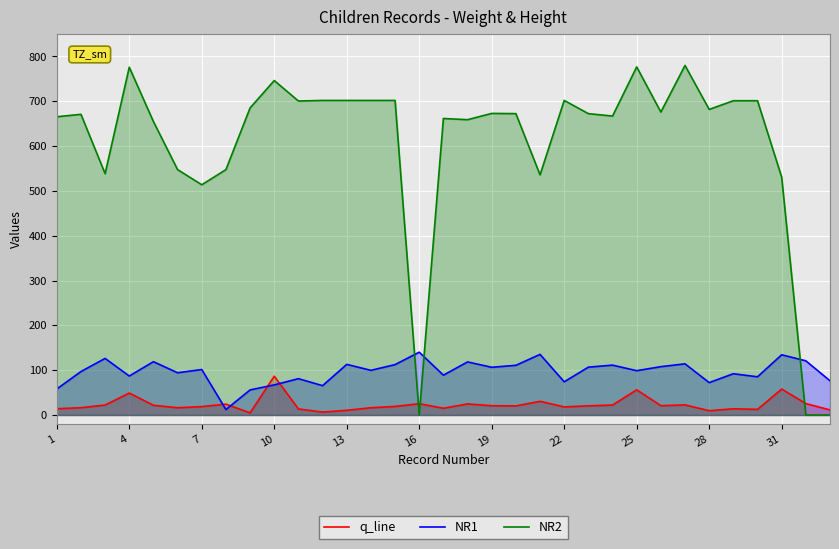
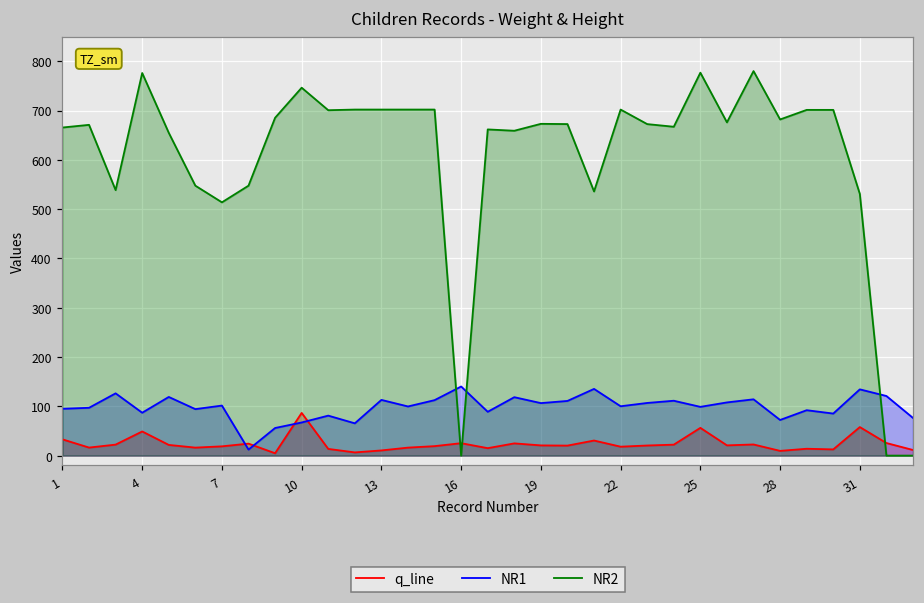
q_line, 1: 10 -> 30
NR1, 1: 60 -> 100
NR1, 22: 70 -> 100
